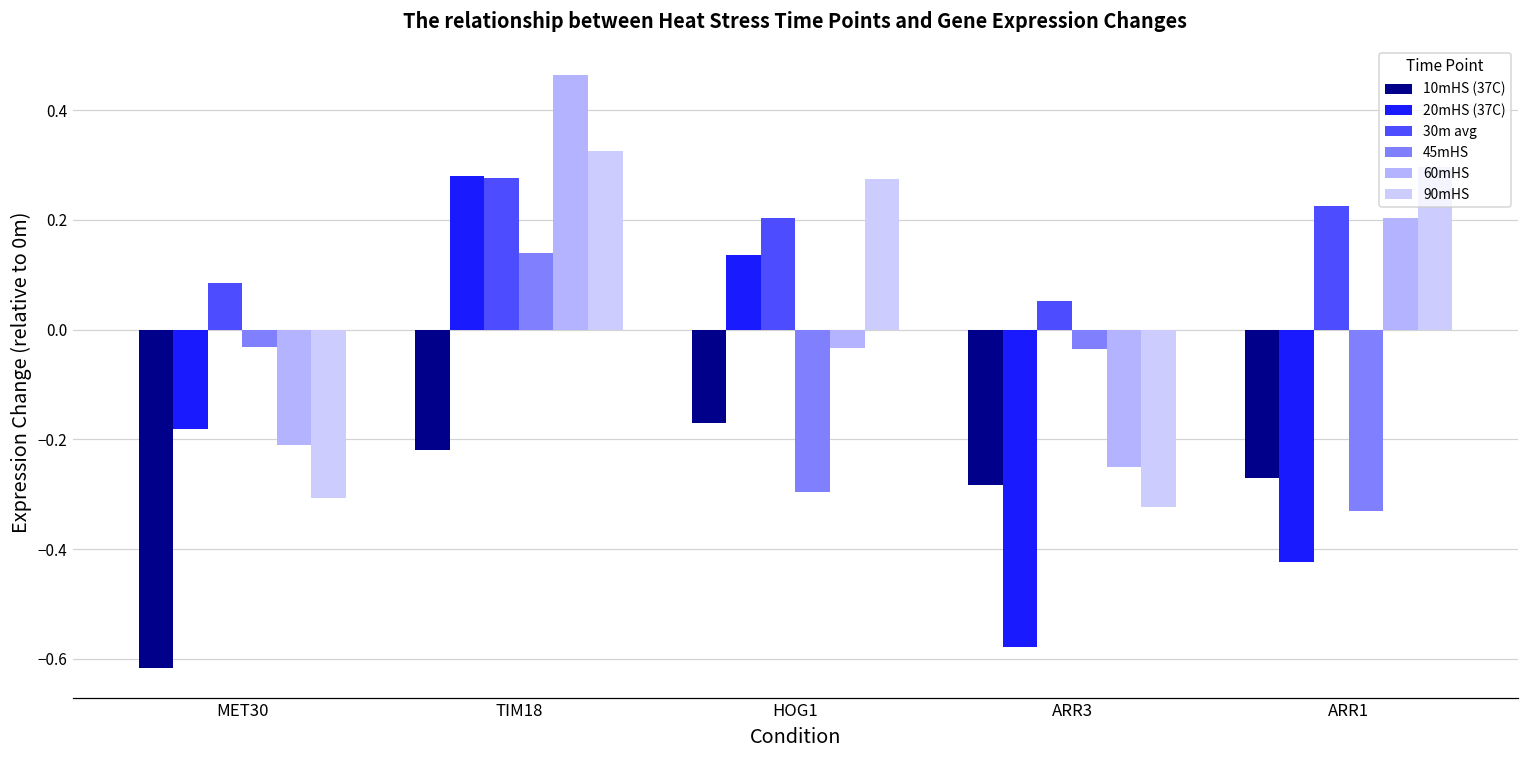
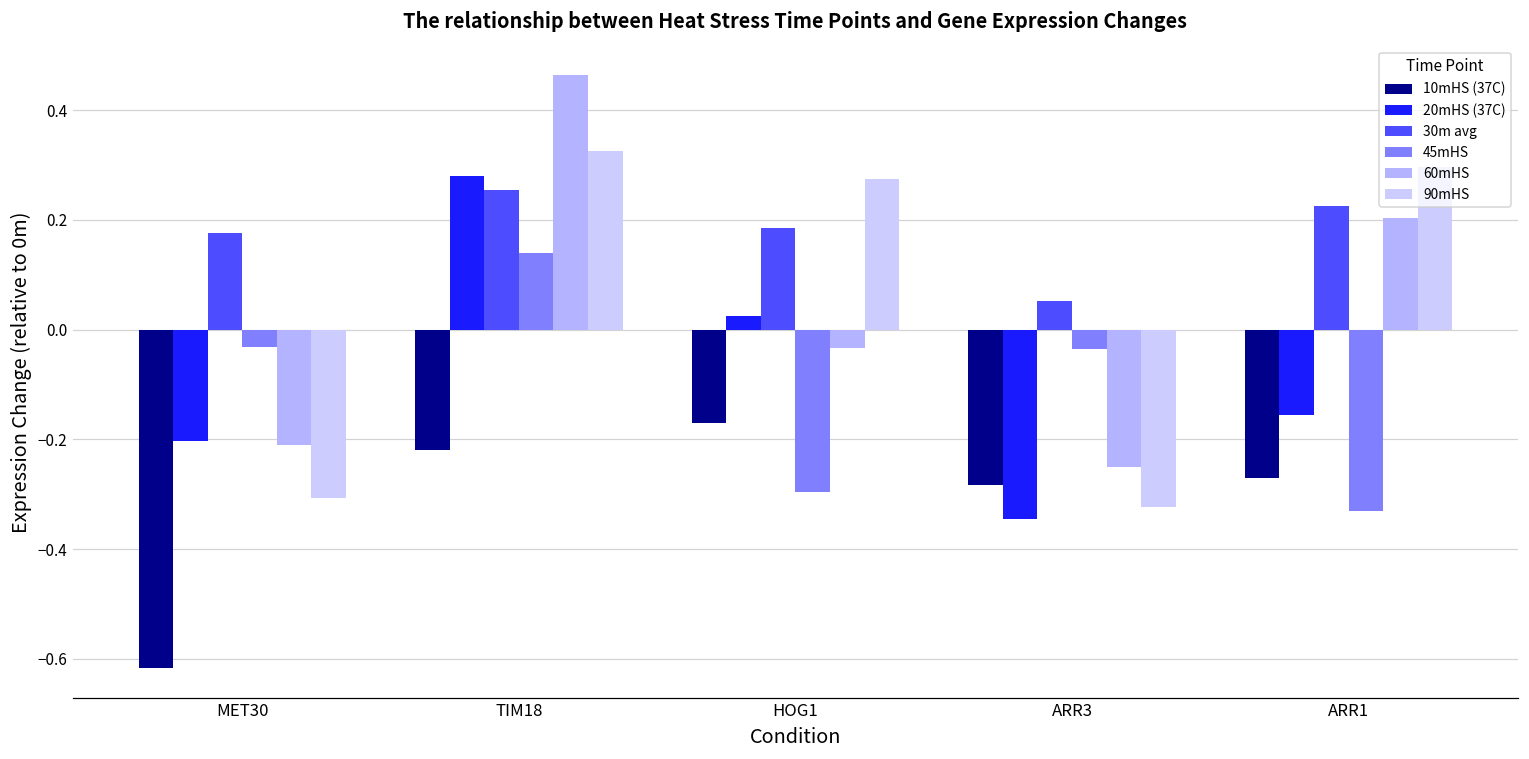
20mHS (37C), MET30: -0.18 -> -0.20
30m avg, MET30: 0.09 -> 0.18
30m avg, TIM18: 0.28 -> 0.25
20mHS (37C), HOG1: 0.14 -> 0.02
30m avg, HOG1: 0.20 -> 0.18
20mHS (37C), ARR3: -0.58 -> -0.34
20mHS (37C), ARR1: -0.42 -> -0.15
